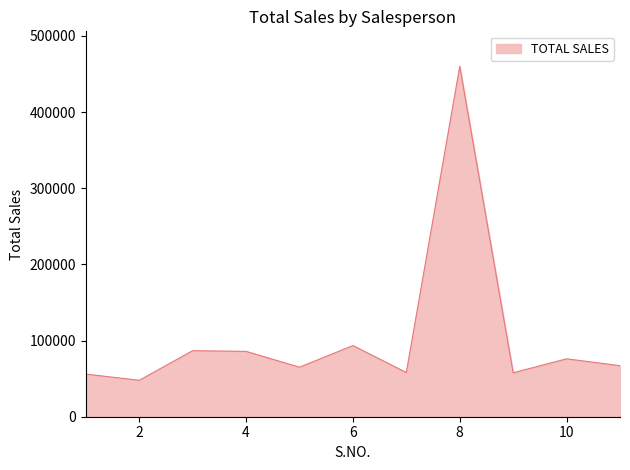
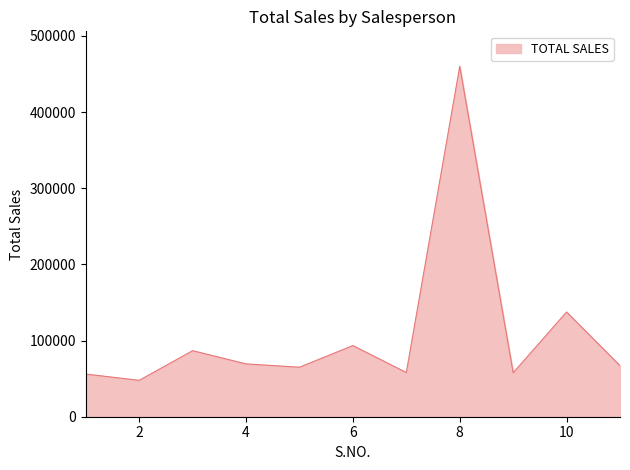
4: 90000 -> 70000
10: 80000 -> 140000
